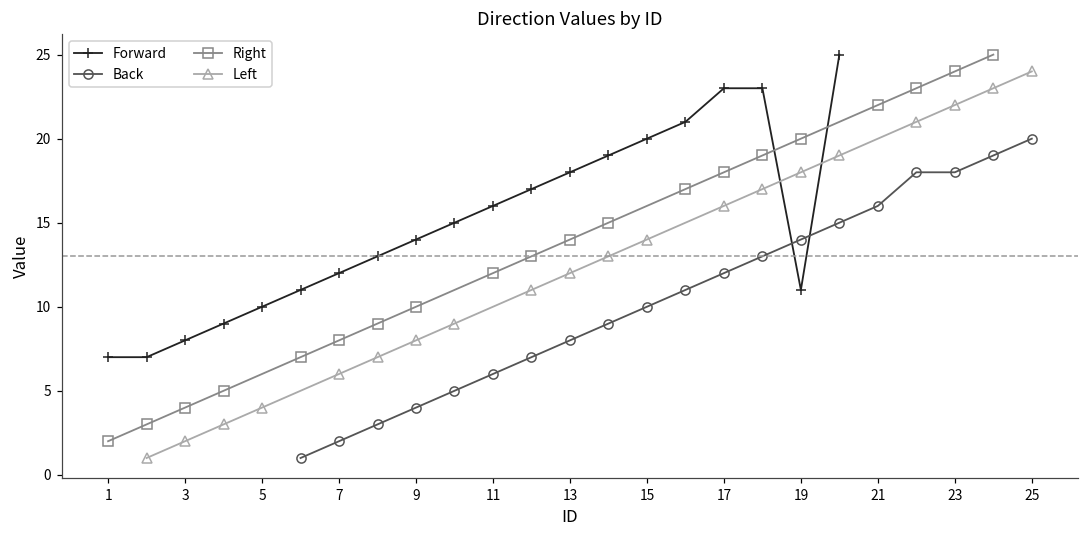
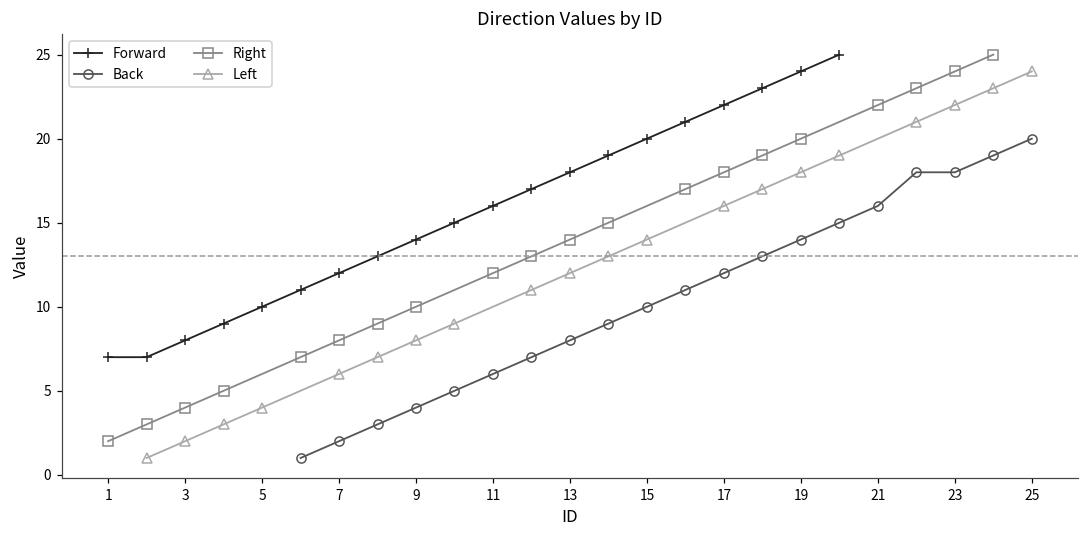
Forward, 17: 23 -> 22
Forward, 19: 11 -> 24
